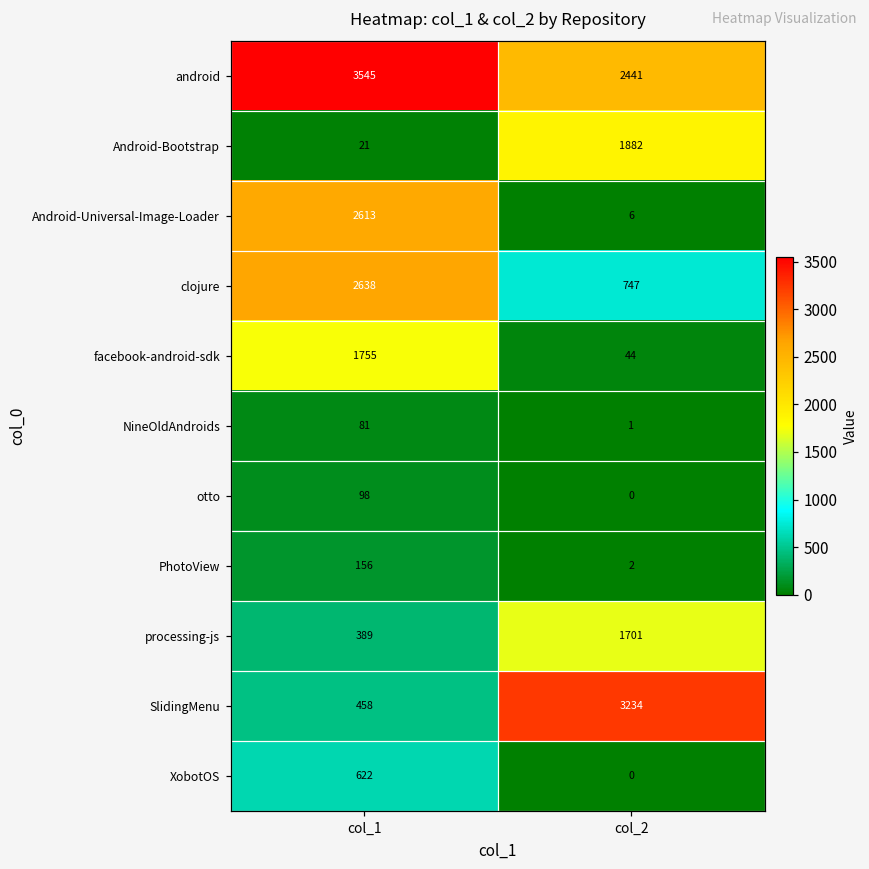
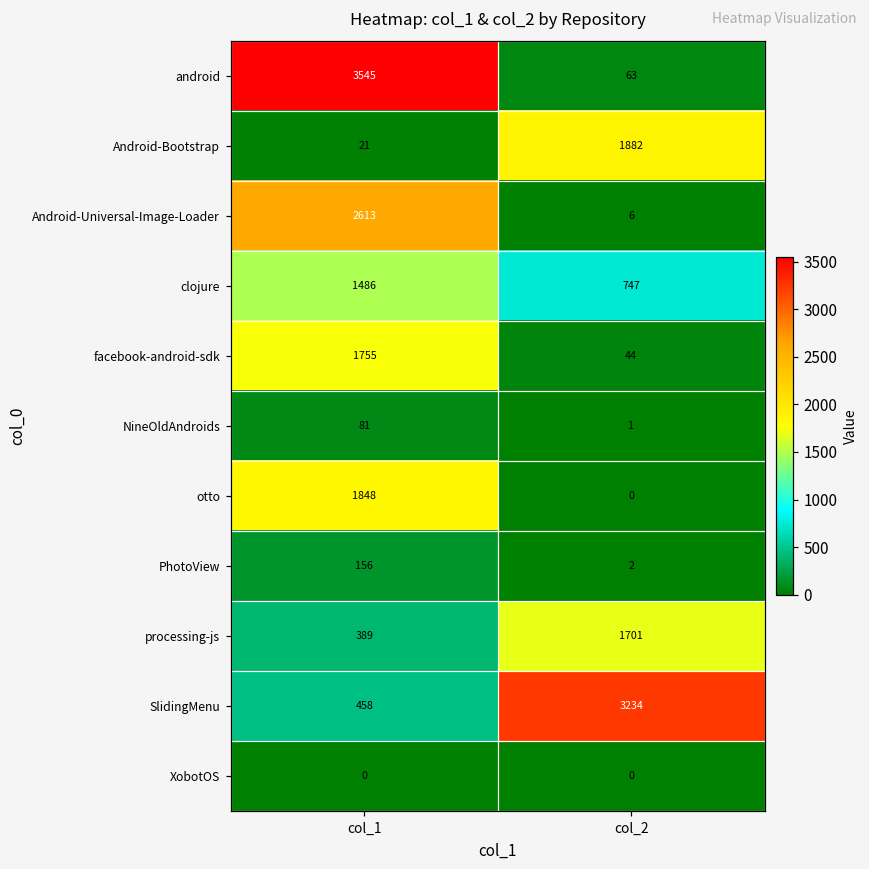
android, col_2: 2441 -> 63
clojure, col_1: 2638 -> 1486
otto, col_1: 98 -> 1848
XobotOS, col_1: 622 -> 0
